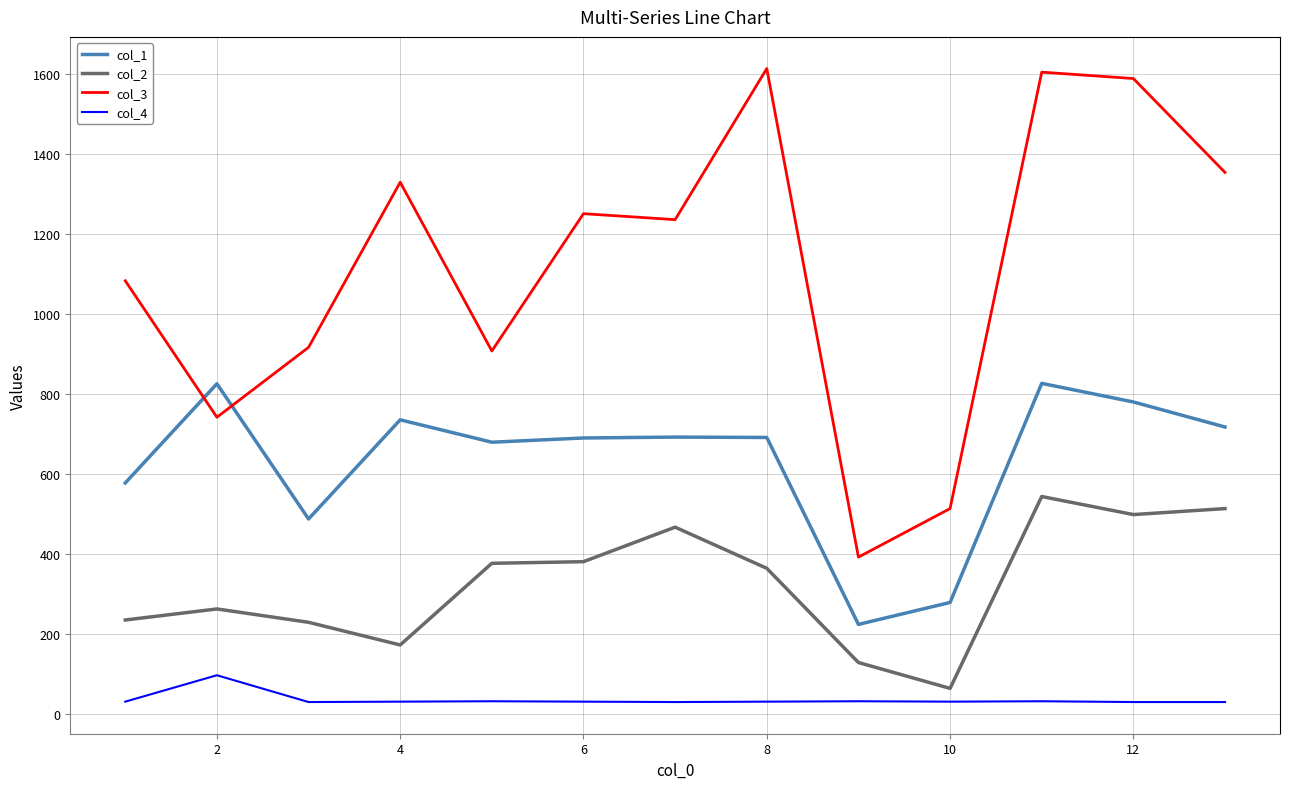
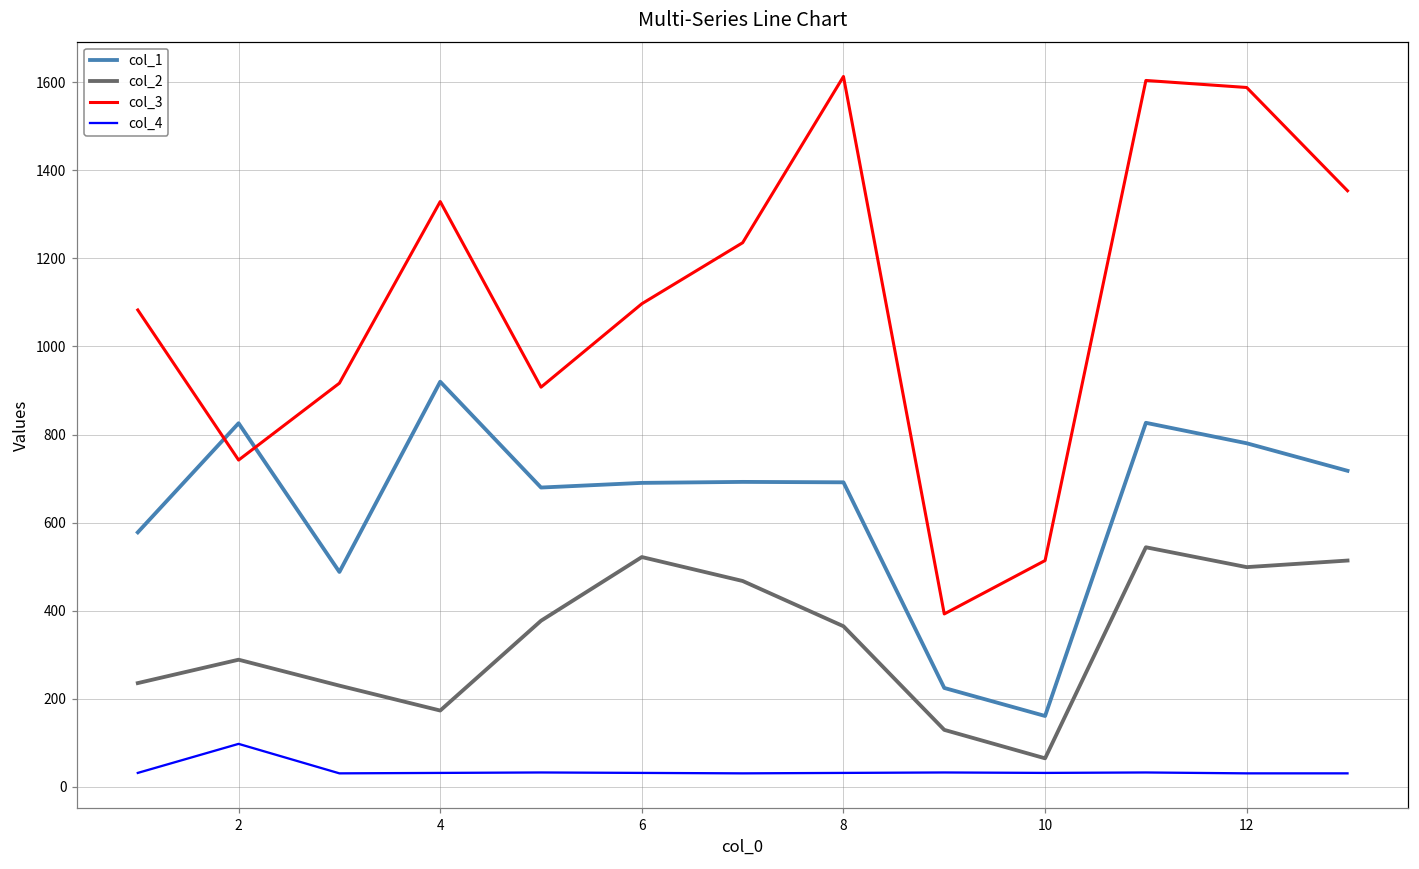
col_2, 2: 260 -> 290
col_1, 4: 740 -> 920
col_2, 6: 380 -> 520
col_3, 6: 1250 -> 1100
col_1, 10: 280 -> 160
